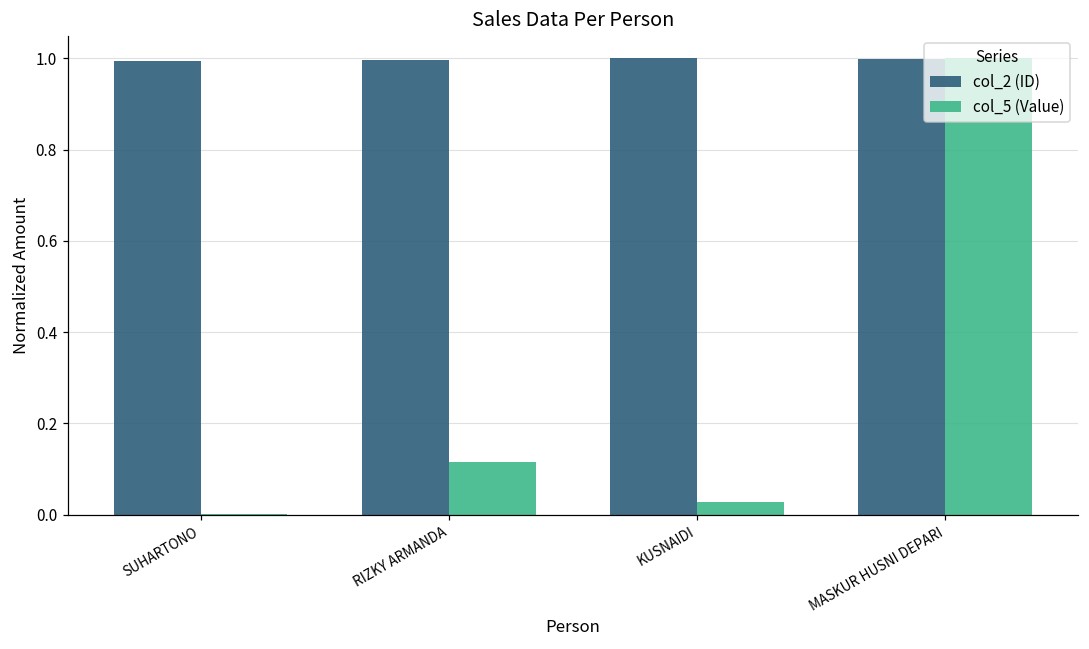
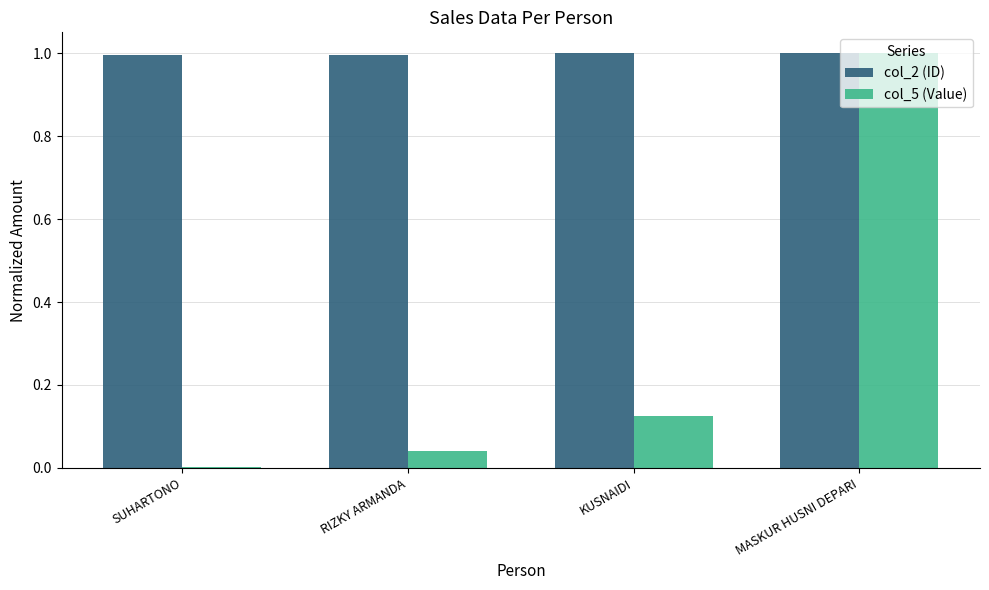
col_5 (Value), RIZKY ARMANDA: 0.12 -> 0.04
col_5 (Value), KUSNAIDI: 0.03 -> 0.12
